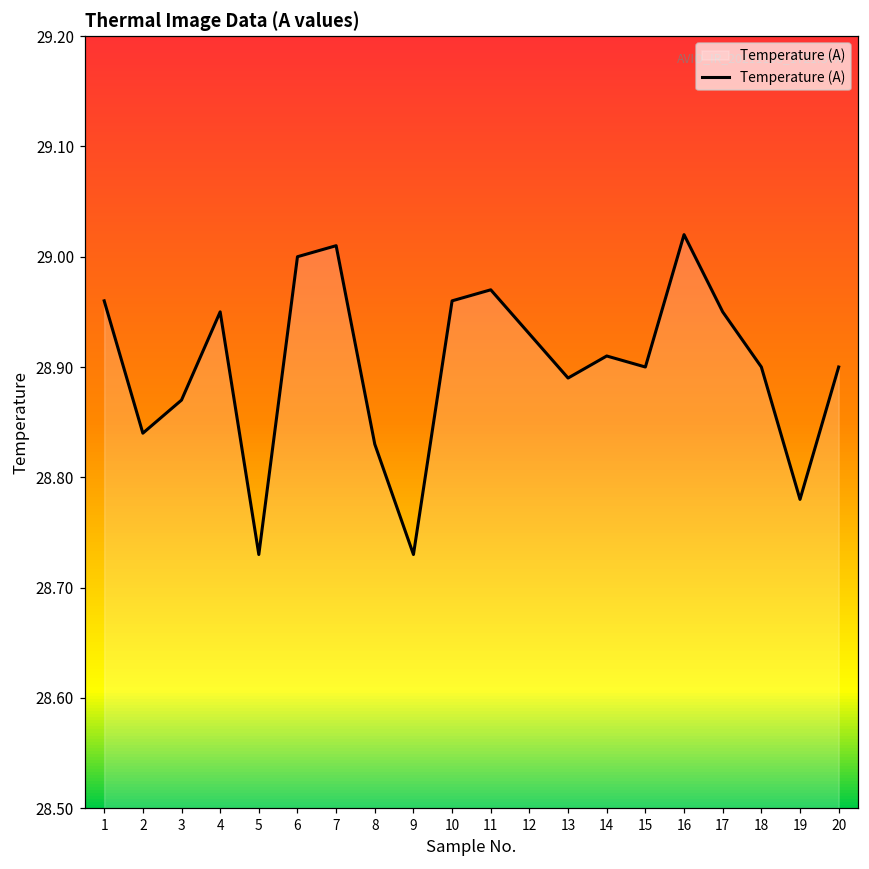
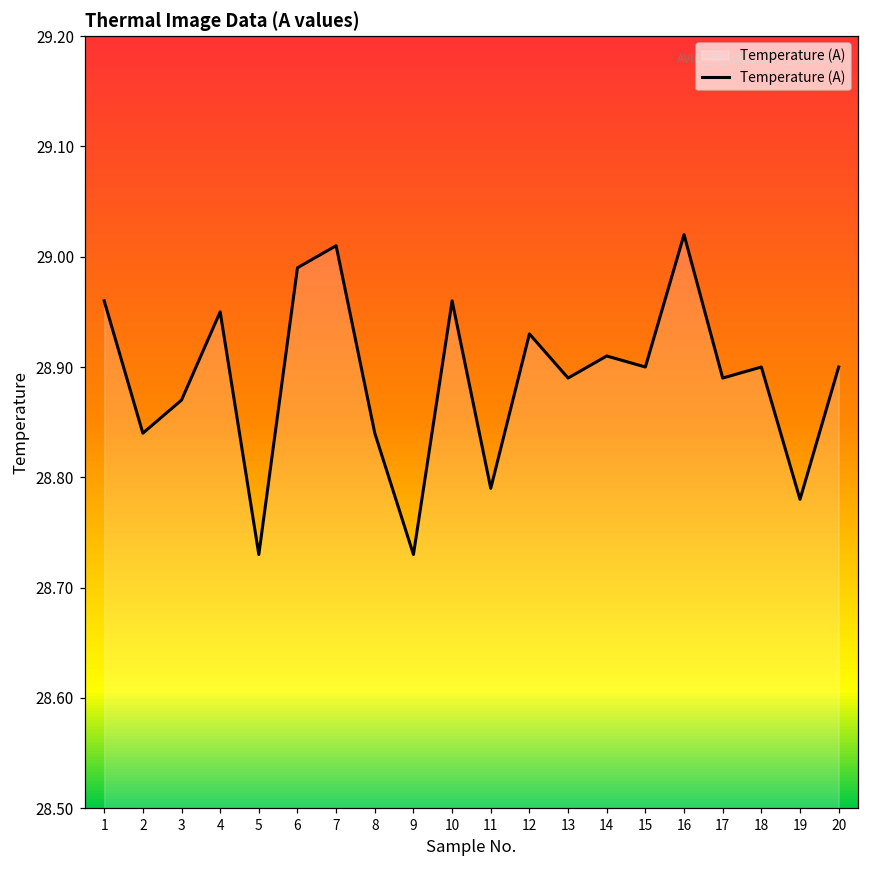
6: 29.00 -> 28.99
8: 28.83 -> 28.84
11: 28.97 -> 28.79
17: 28.95 -> 28.89
